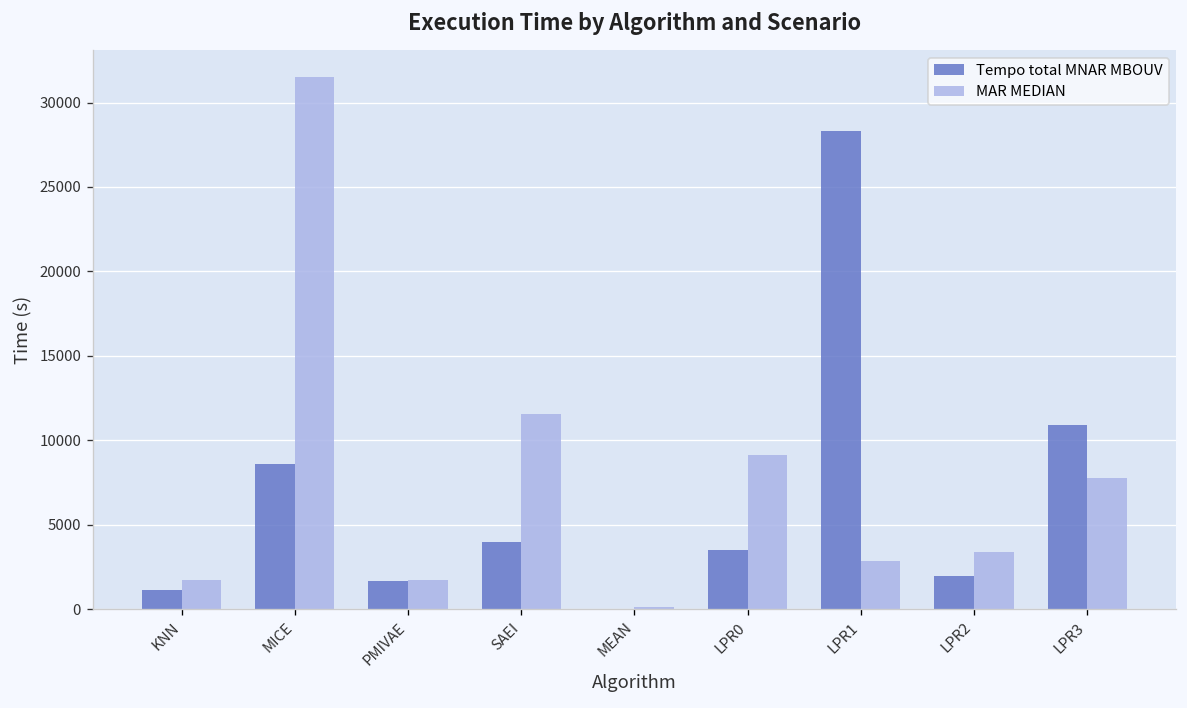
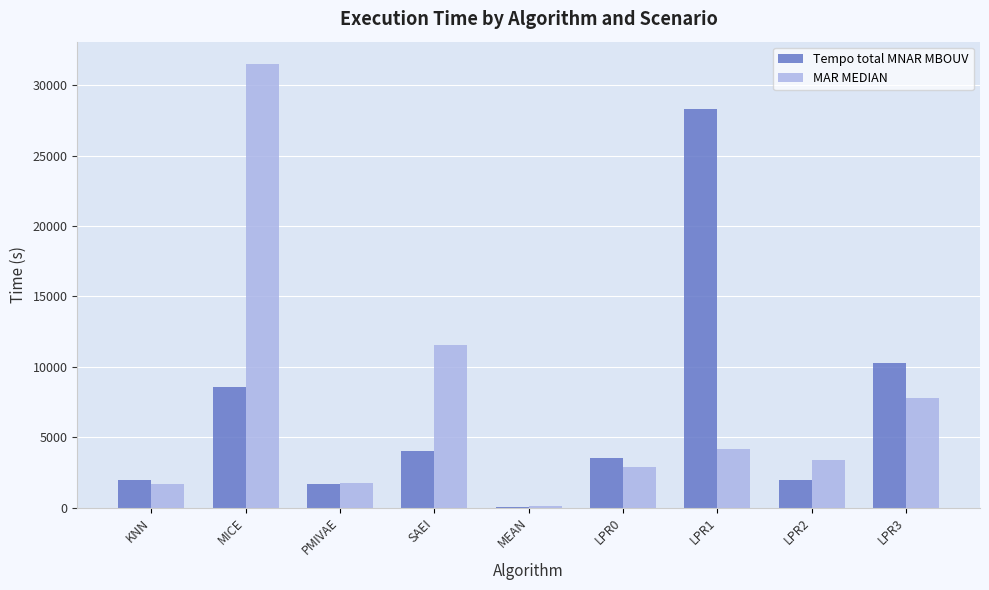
Tempo total MNAR MBOUV, KNN: 1100 -> 2000
MAR MEDIAN, LPR0: 9100 -> 2900
MAR MEDIAN, LPR1: 2800 -> 4100
Tempo total MNAR MBOUV, LPR3: 10900 -> 10300
